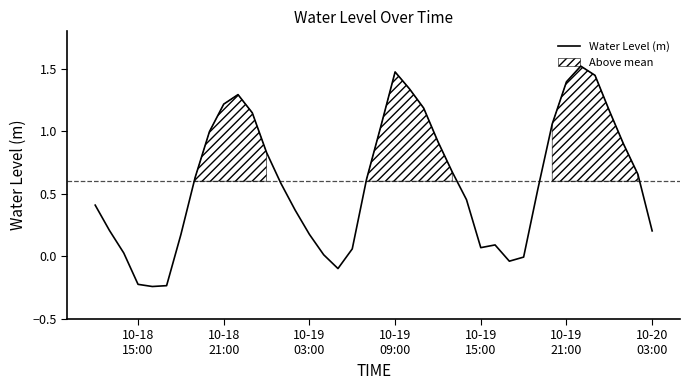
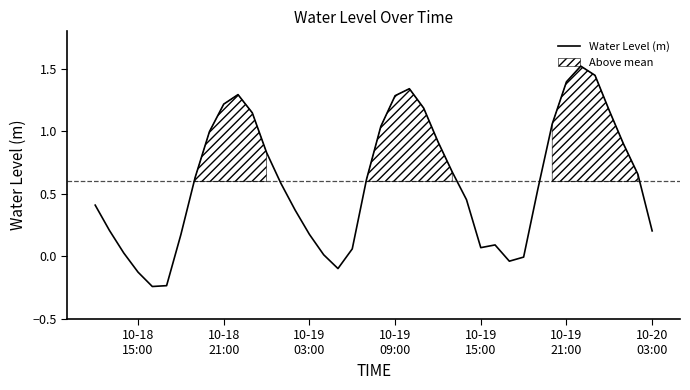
10-18 15:00: -0.22 -> -0.13
10-19 09:00: 1.48 -> 1.29
